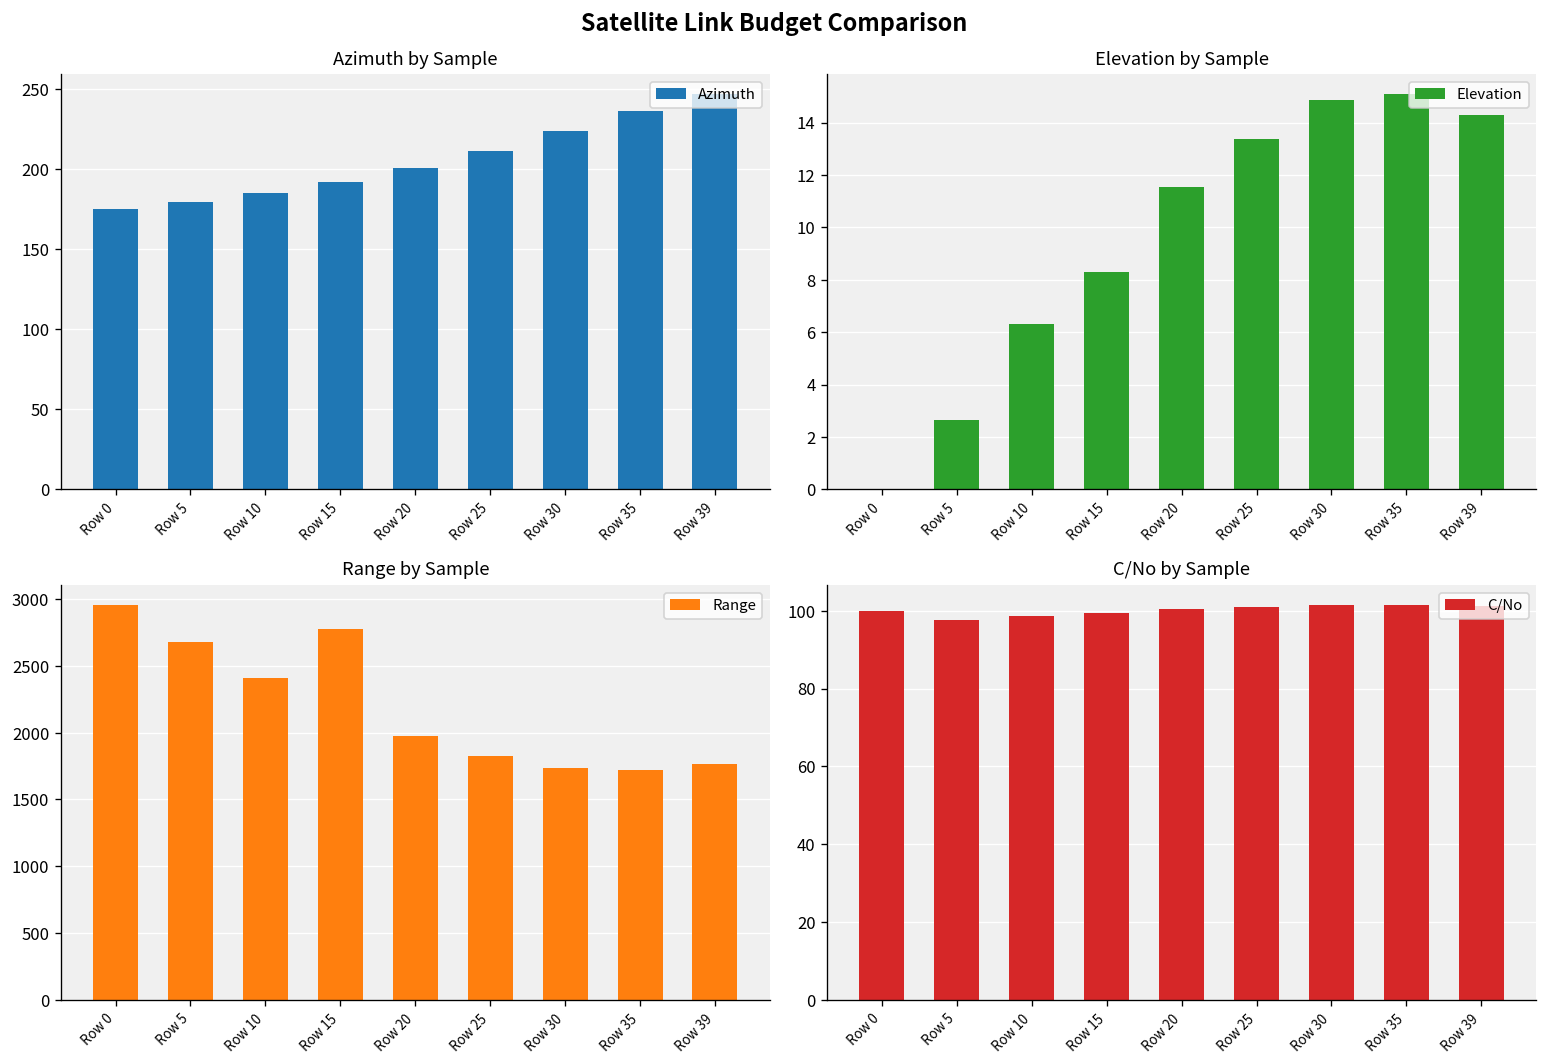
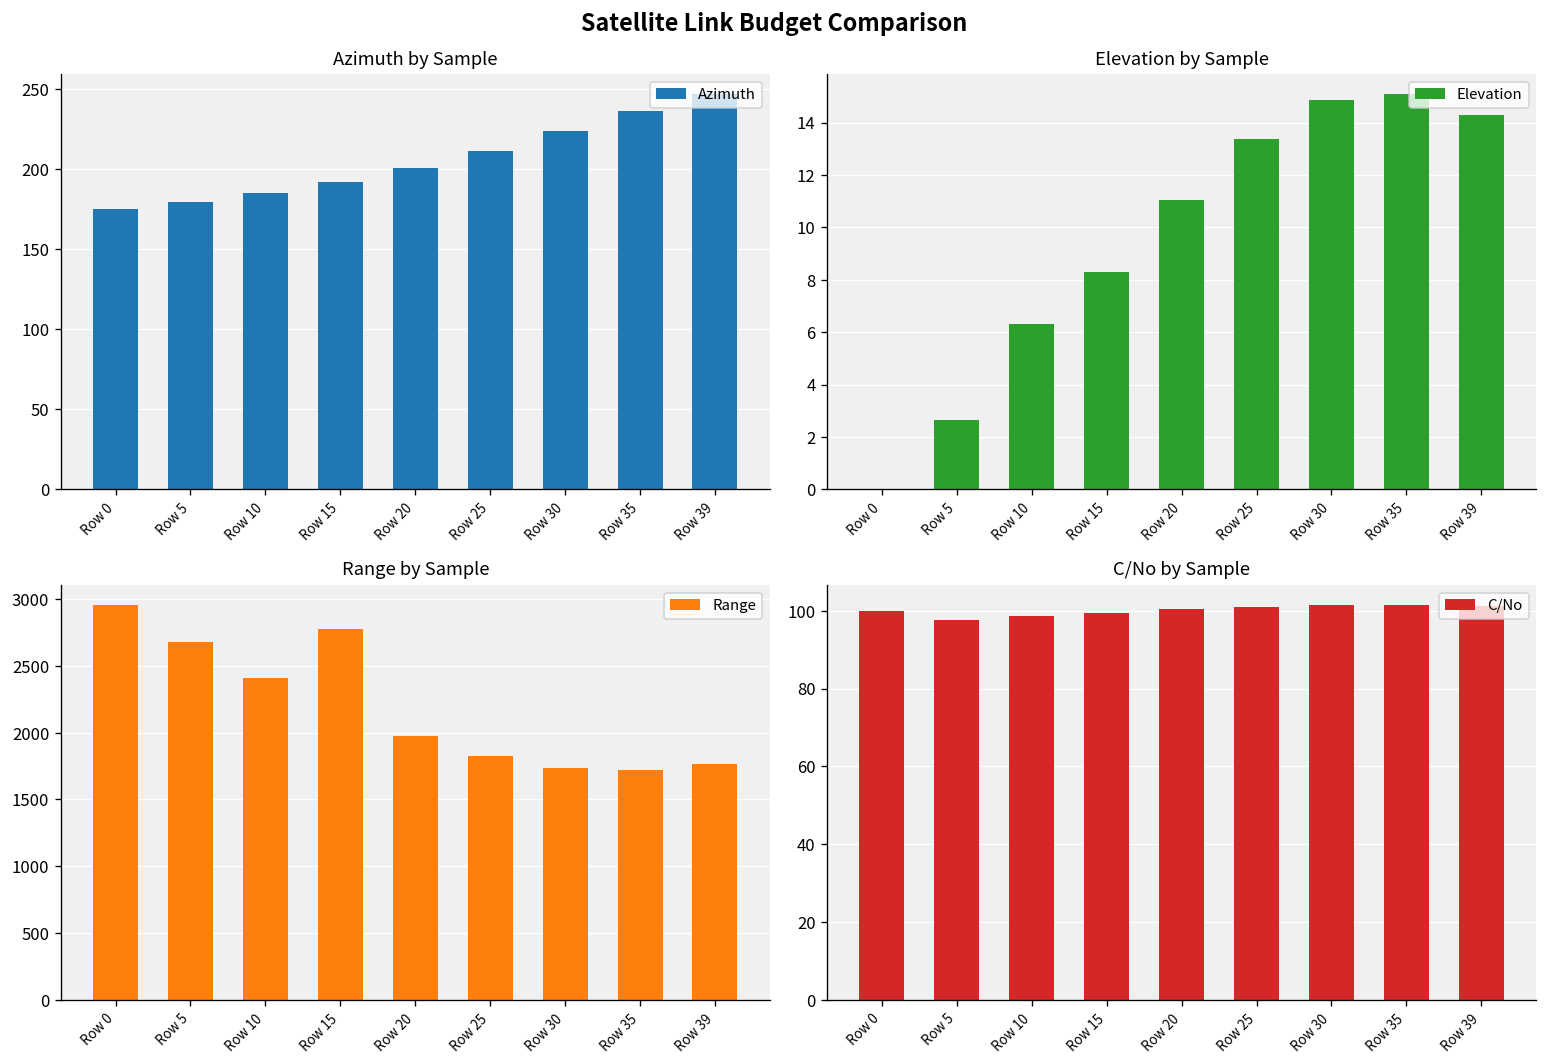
Elevation by Sample, Row 20: 11.5 -> 11.0
